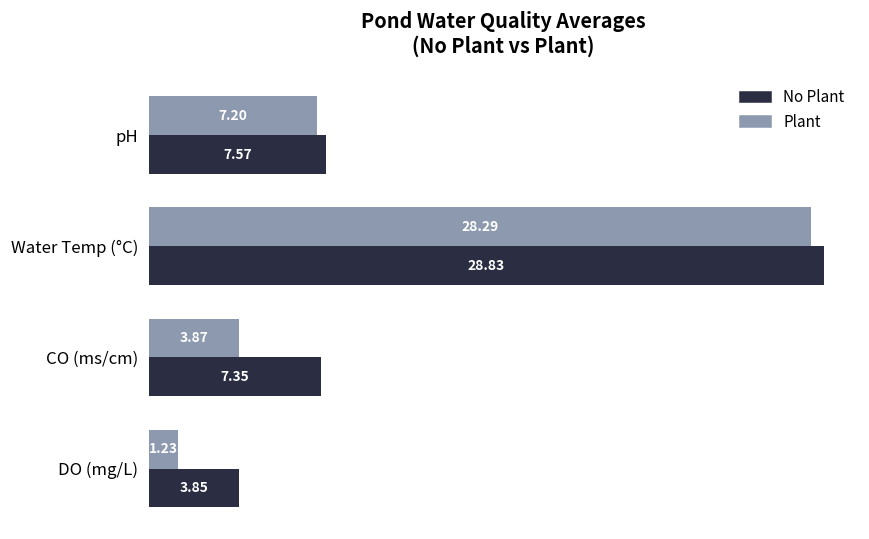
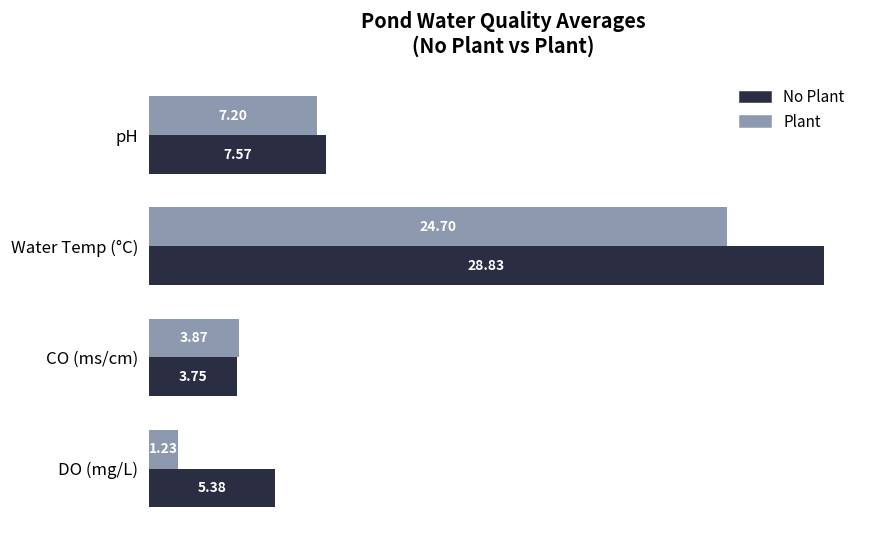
Plant, Water Temp (°C): 28.29 -> 24.70
No Plant, CO (ms/cm): 7.35 -> 3.75
No Plant, DO (mg/L): 3.85 -> 5.38
